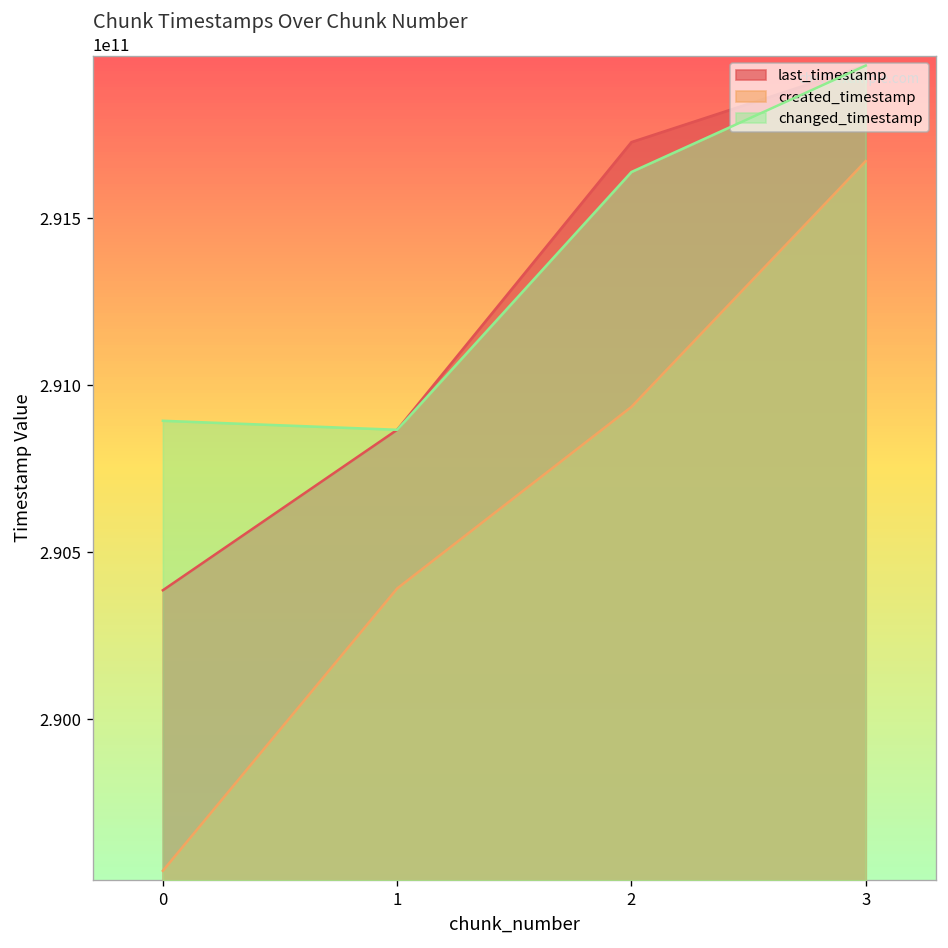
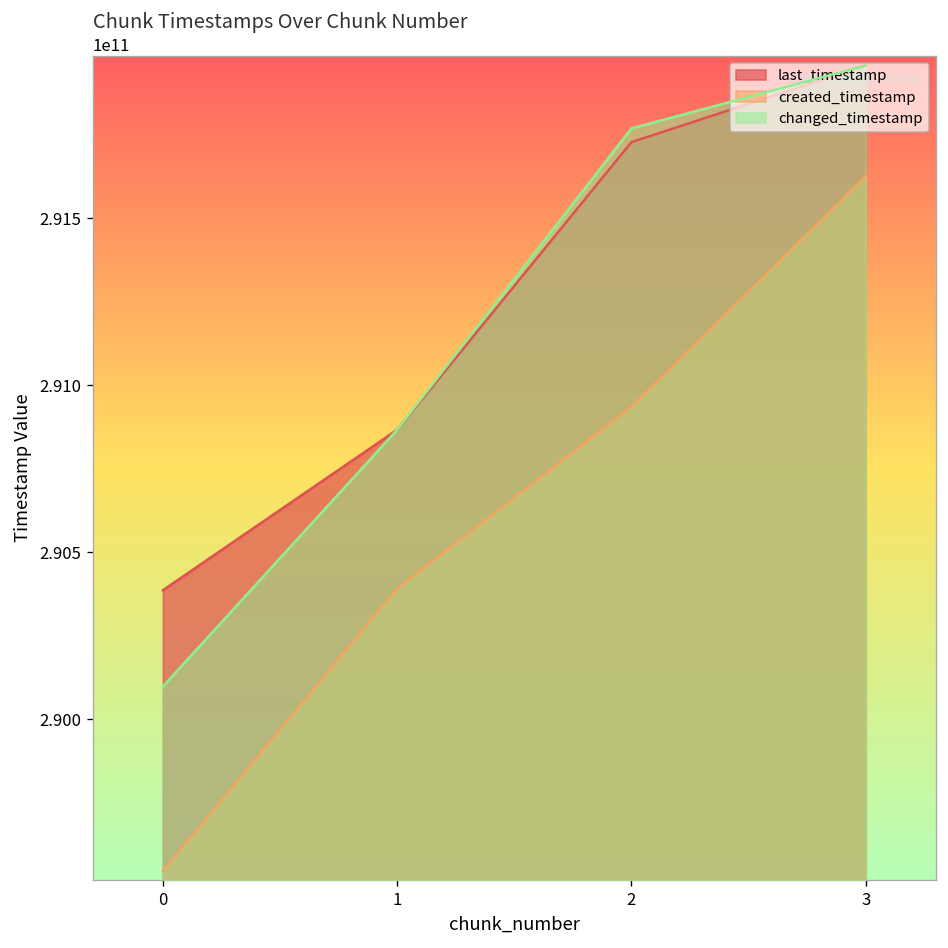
changed_timestamp, 0: 290890000000 -> 290100000000
changed_timestamp, 2: 291640000000 -> 291770000000
created_timestamp, 3: 291670000000 -> 291630000000
